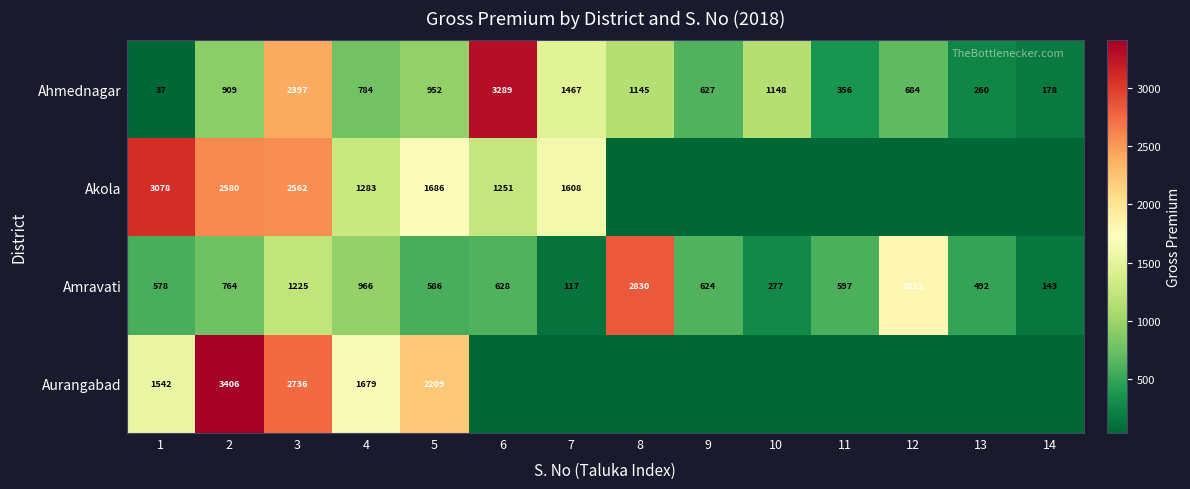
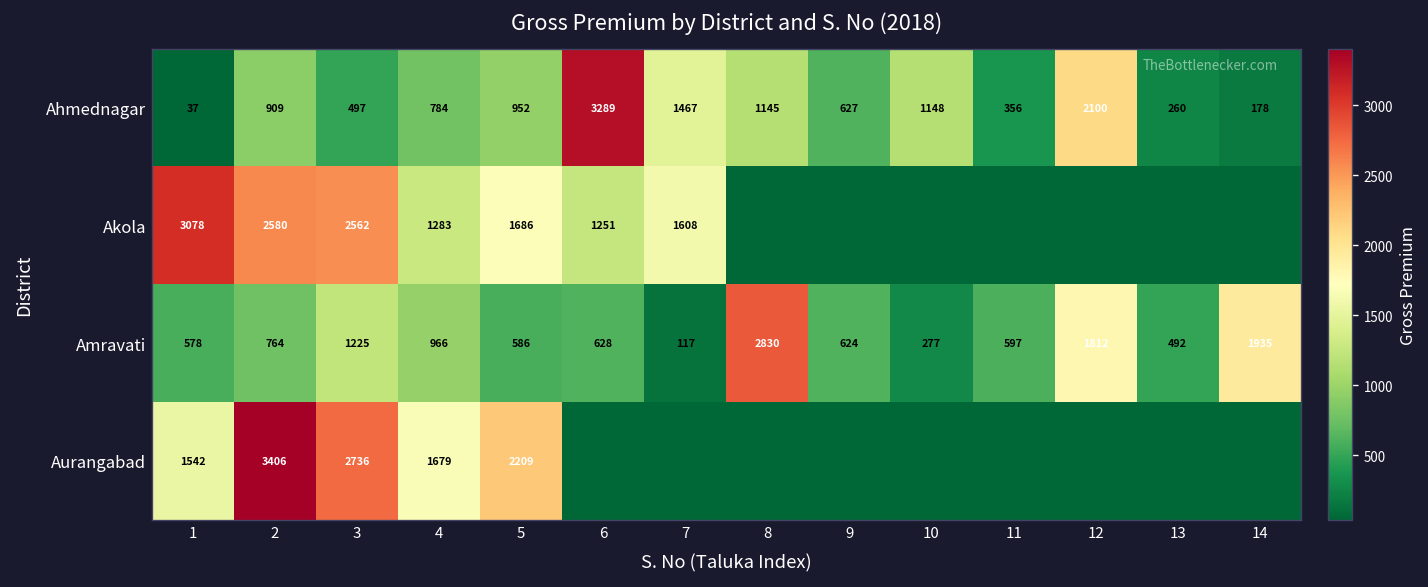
Ahmednagar, 3: 2397 -> 497
Ahmednagar, 12: 684 -> 2100
Amravati, 14: 143 -> 1935
